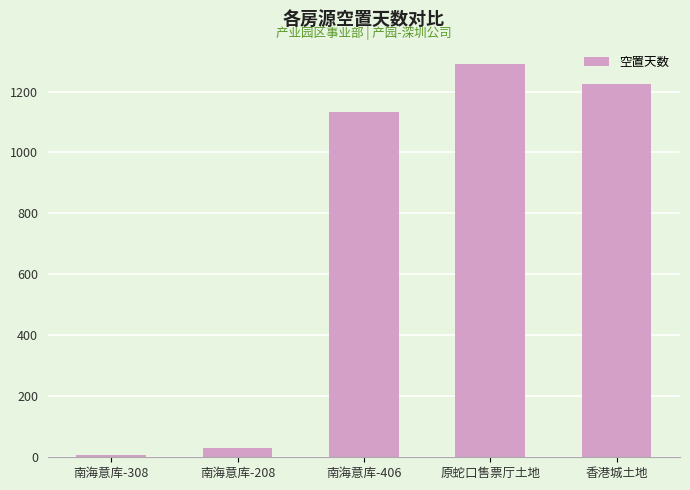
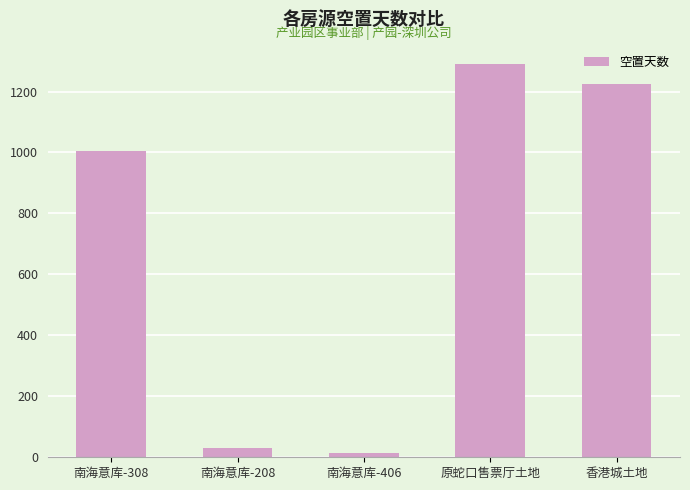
南海意库-308: 10 -> 1010
南海意库-406: 1130 -> 10
